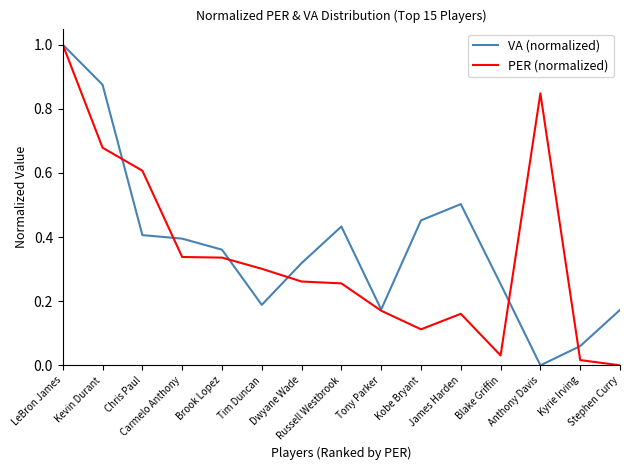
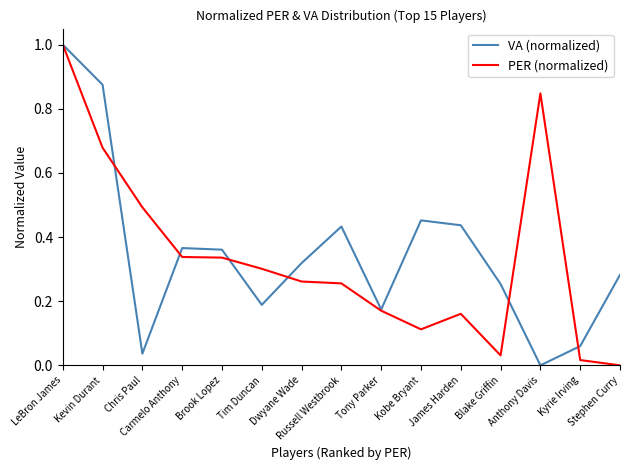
VA (normalized), Chris Paul: 0.41 -> 0.04
PER (normalized), Chris Paul: 0.61 -> 0.49
VA (normalized), Carmelo Anthony: 0.40 -> 0.37
VA (normalized), James Harden: 0.50 -> 0.44
VA (normalized), Stephen Curry: 0.17 -> 0.28
